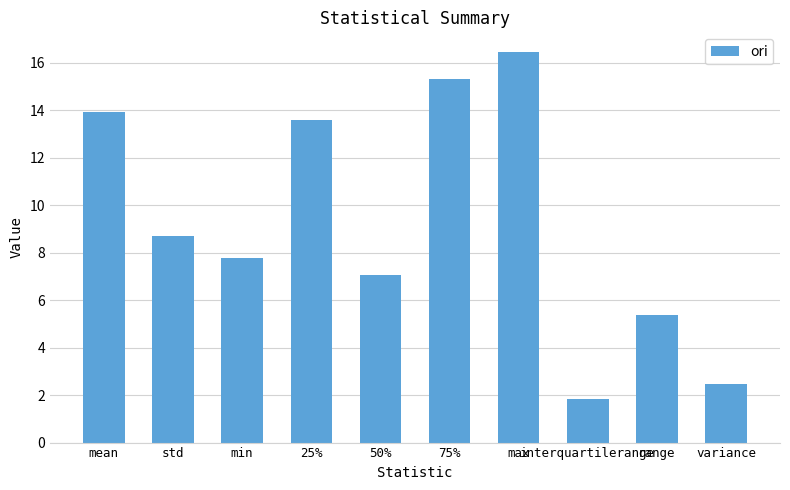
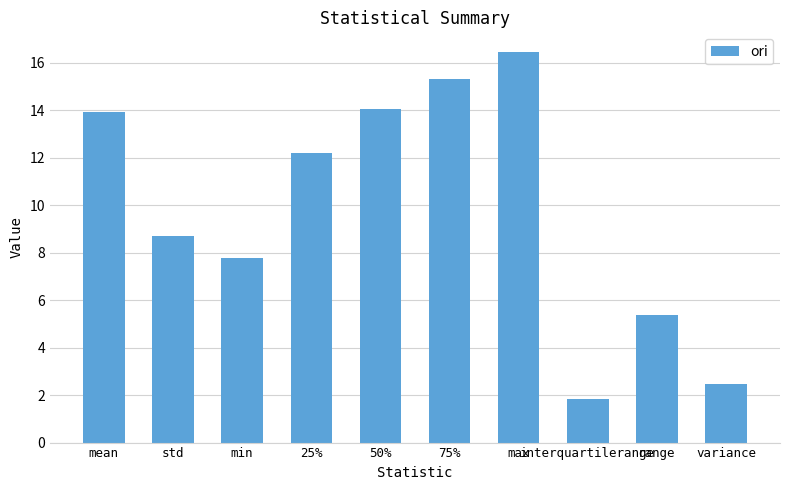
25%: 13.6 -> 12.2
50%: 7.1 -> 14.0
